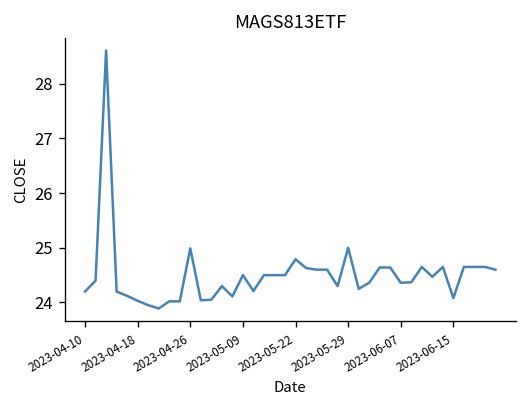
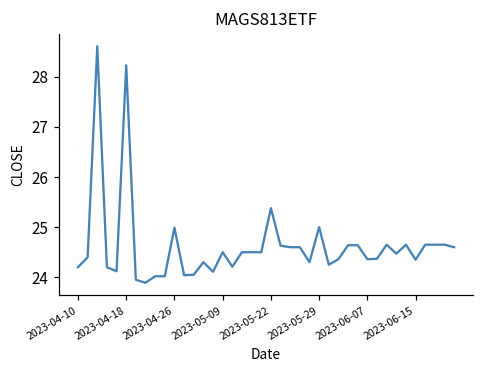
2023-04-18: 24.0 -> 28.2
2023-05-22: 24.8 -> 25.4
2023-06-15: 24.1 -> 24.4
